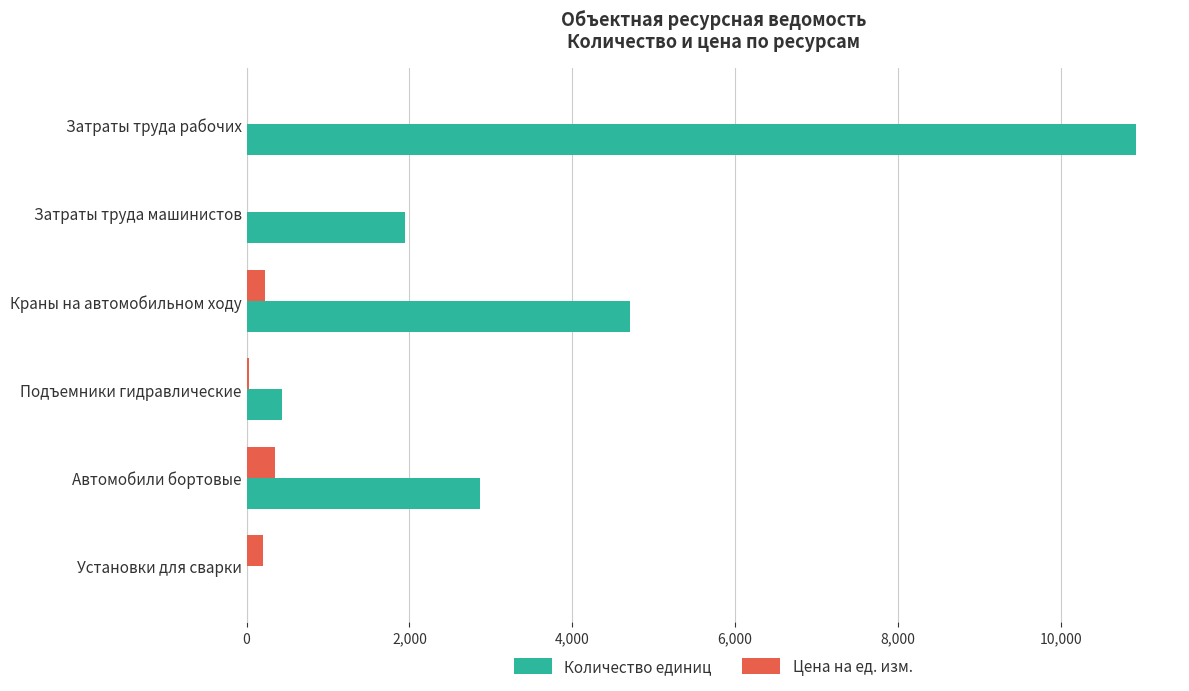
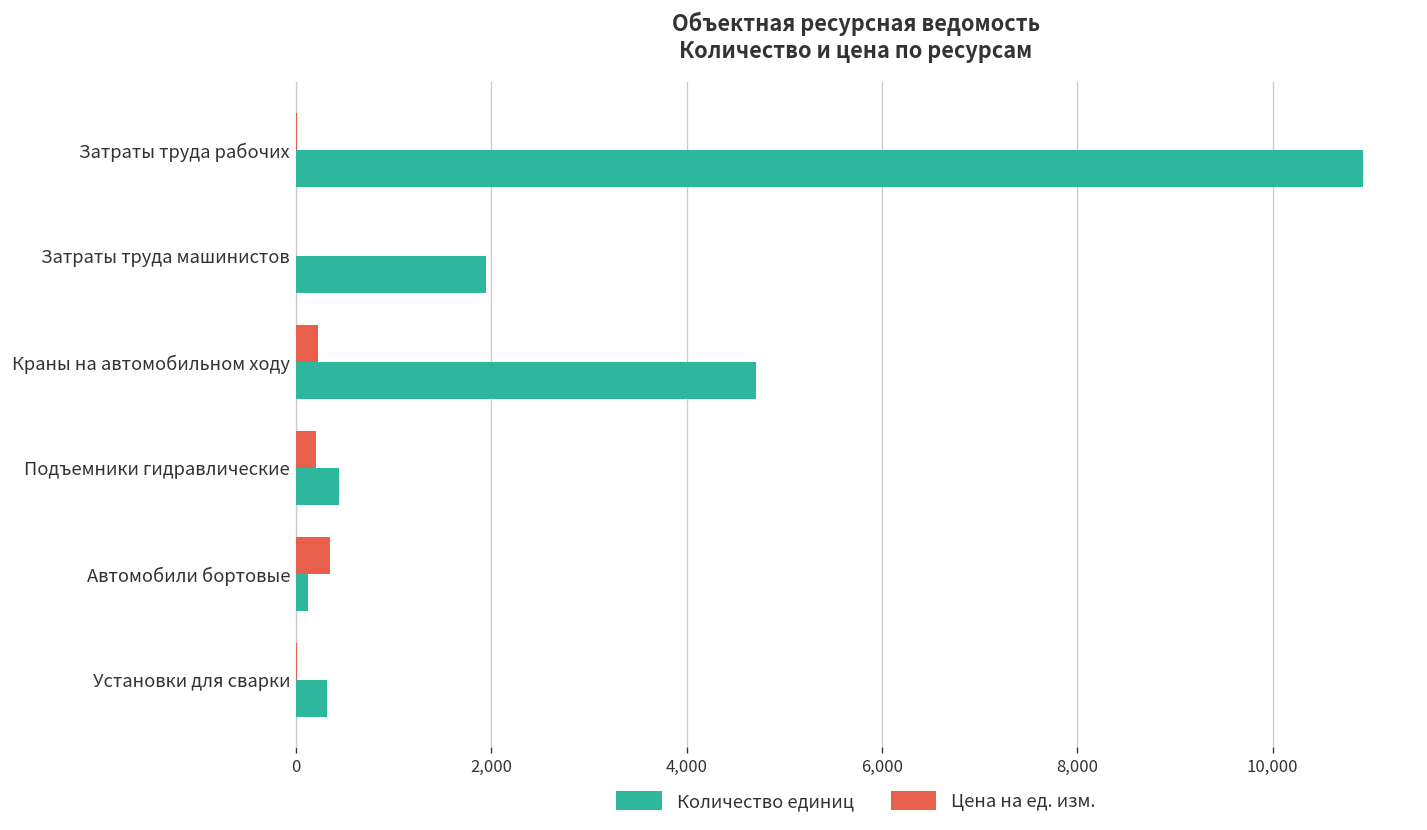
Цена на ед. изм., Подъемники гидравлические: 0 -> 200
Количество единиц, Автомобили бортовые: 2,900 -> 100
Цена на ед. изм., Установки для сварки: 200 -> 0
Количество единиц, Установки для сварки: 0 -> 300
